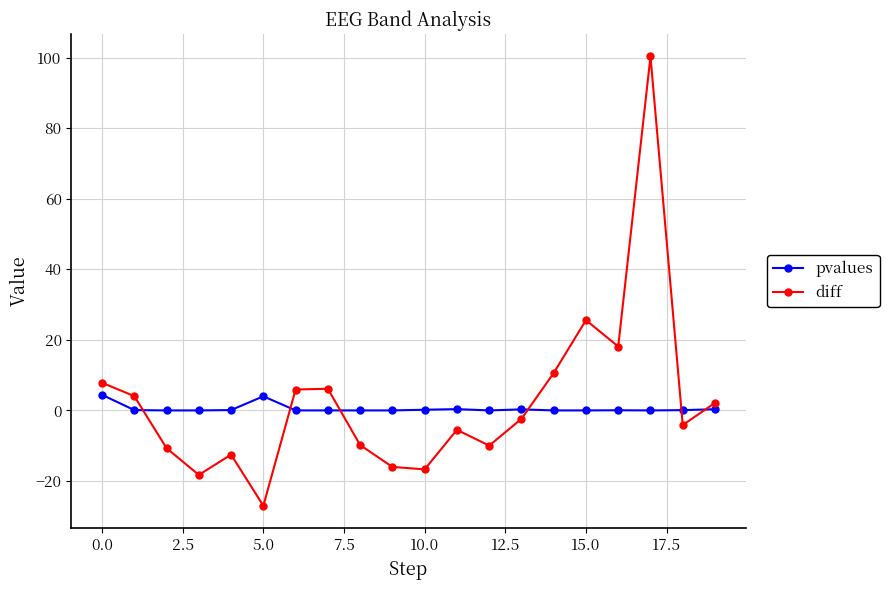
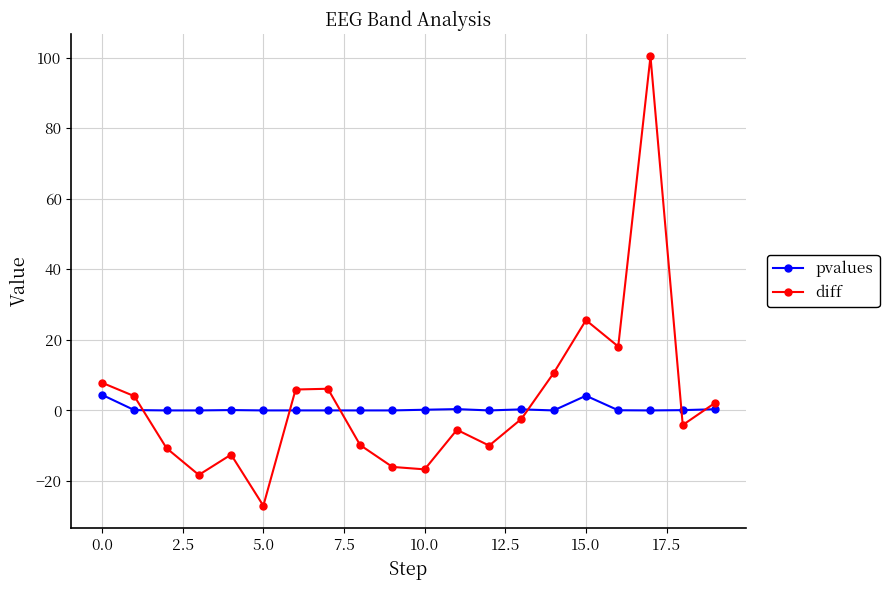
pvalues, 5.0: 4 -> 0
pvalues, 15.0: 0 -> 4
